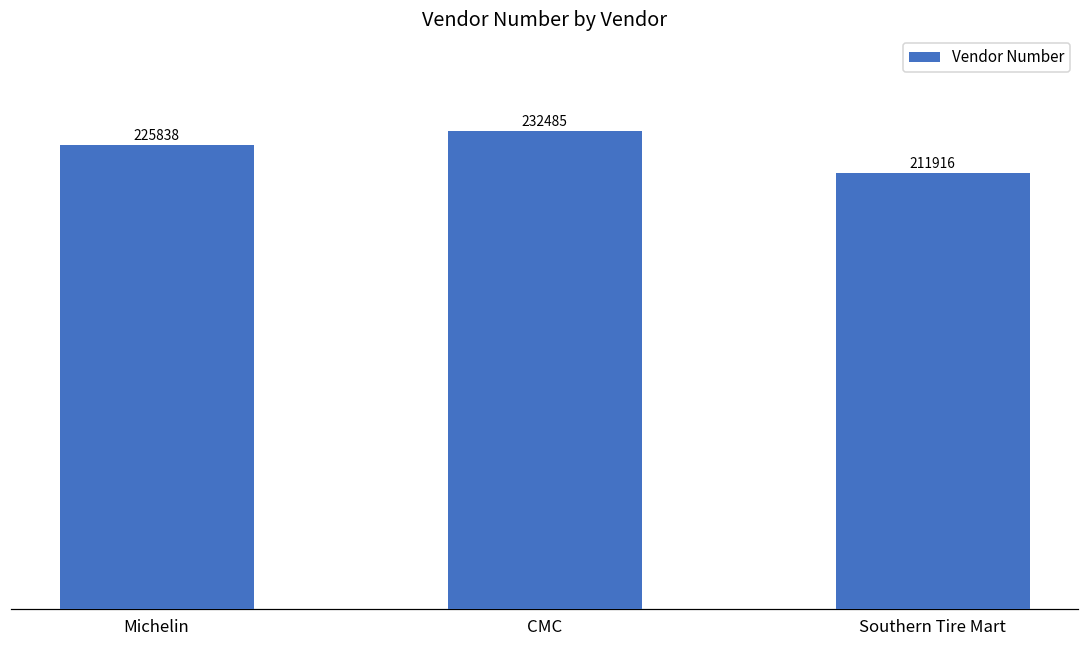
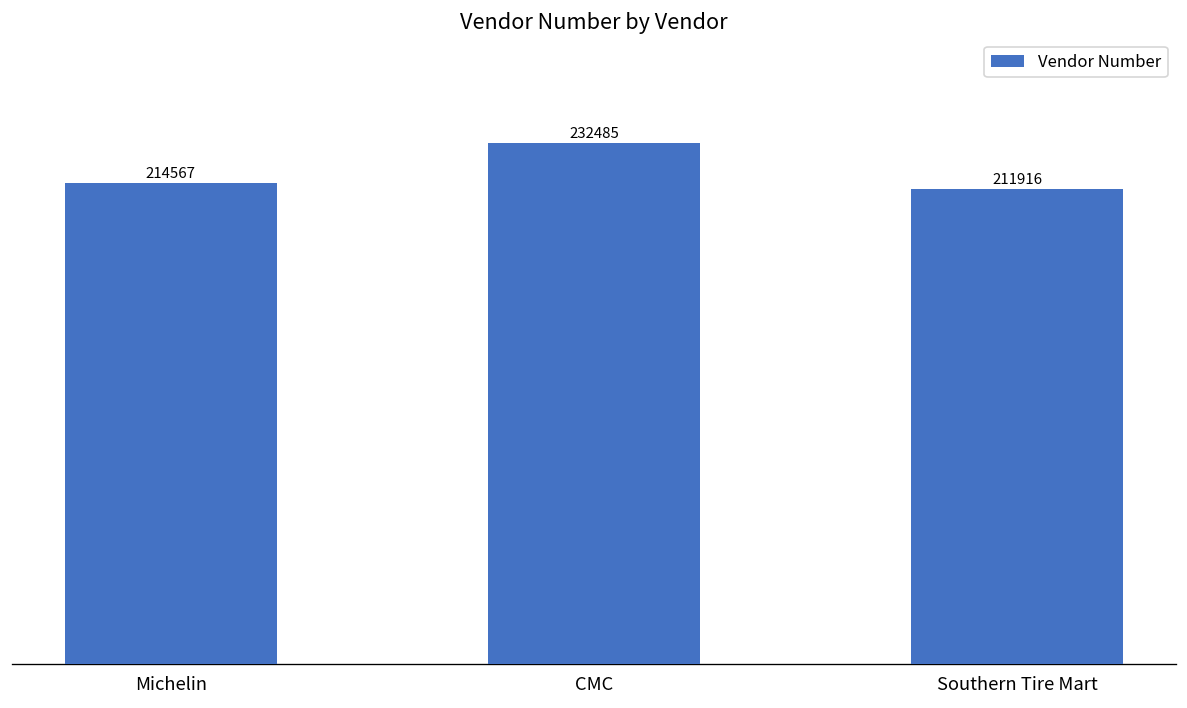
Michelin: 225838 -> 214567
